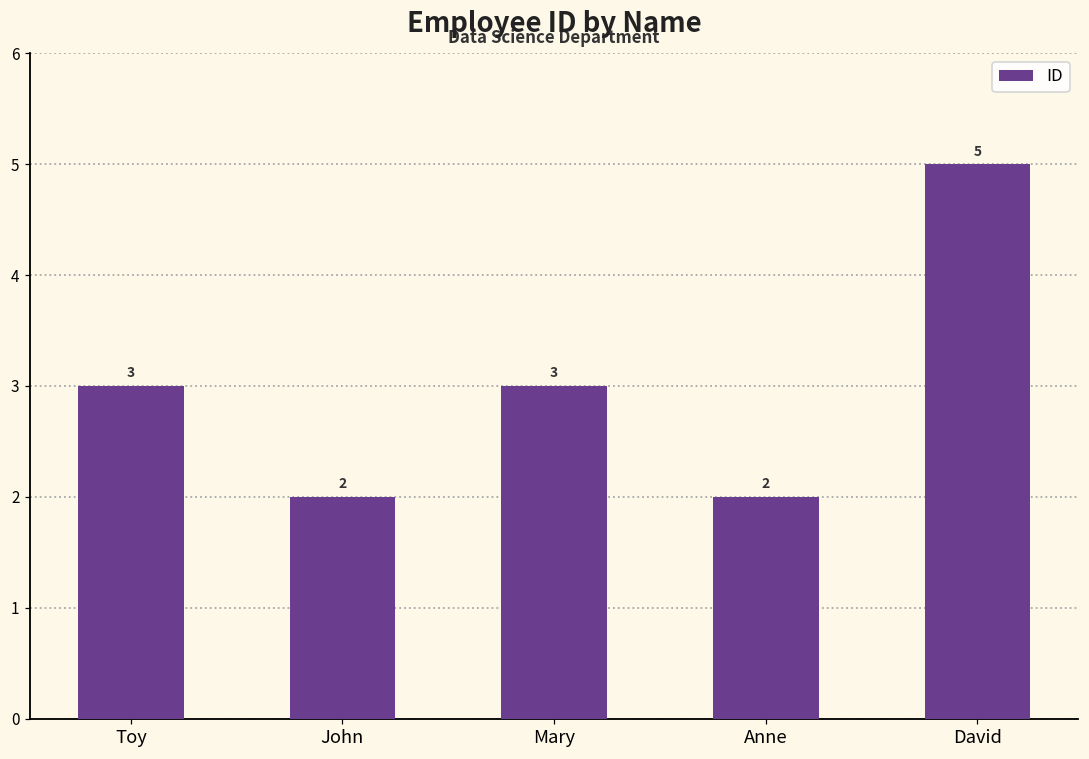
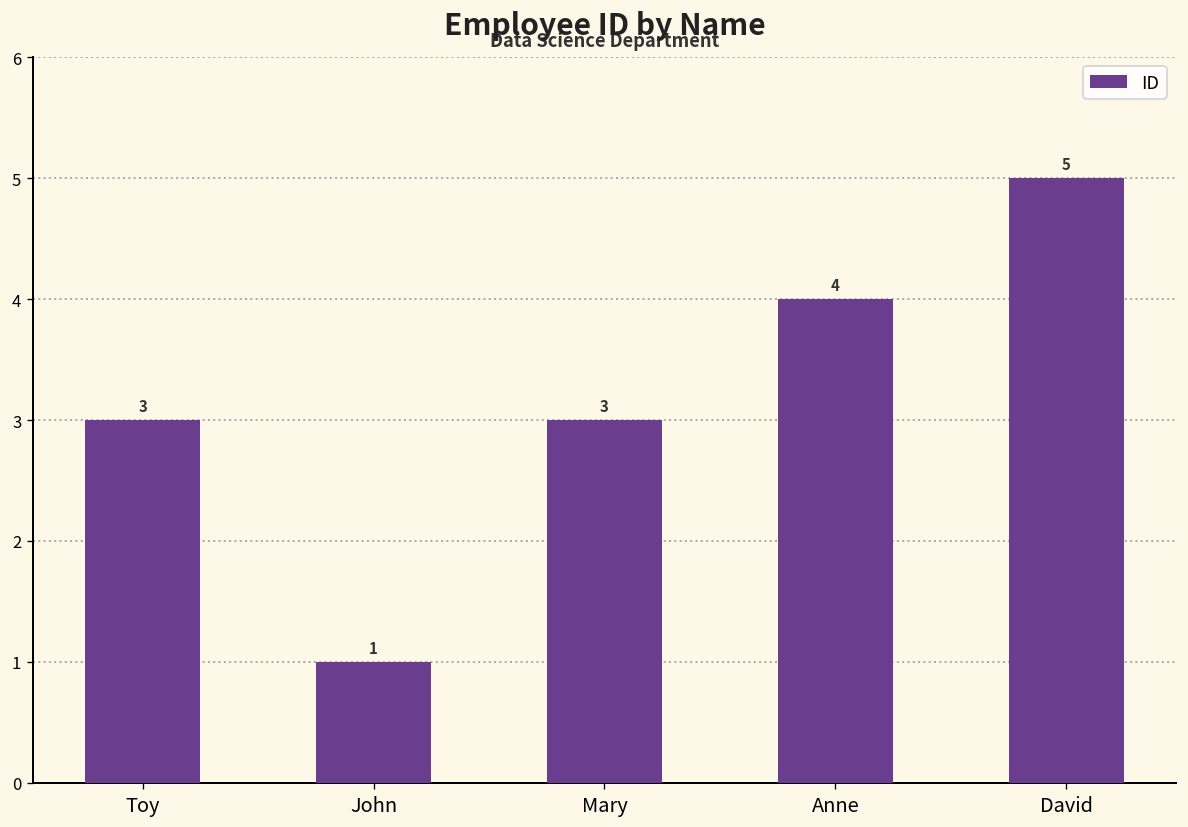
John: 2 -> 1
Anne: 2 -> 4
